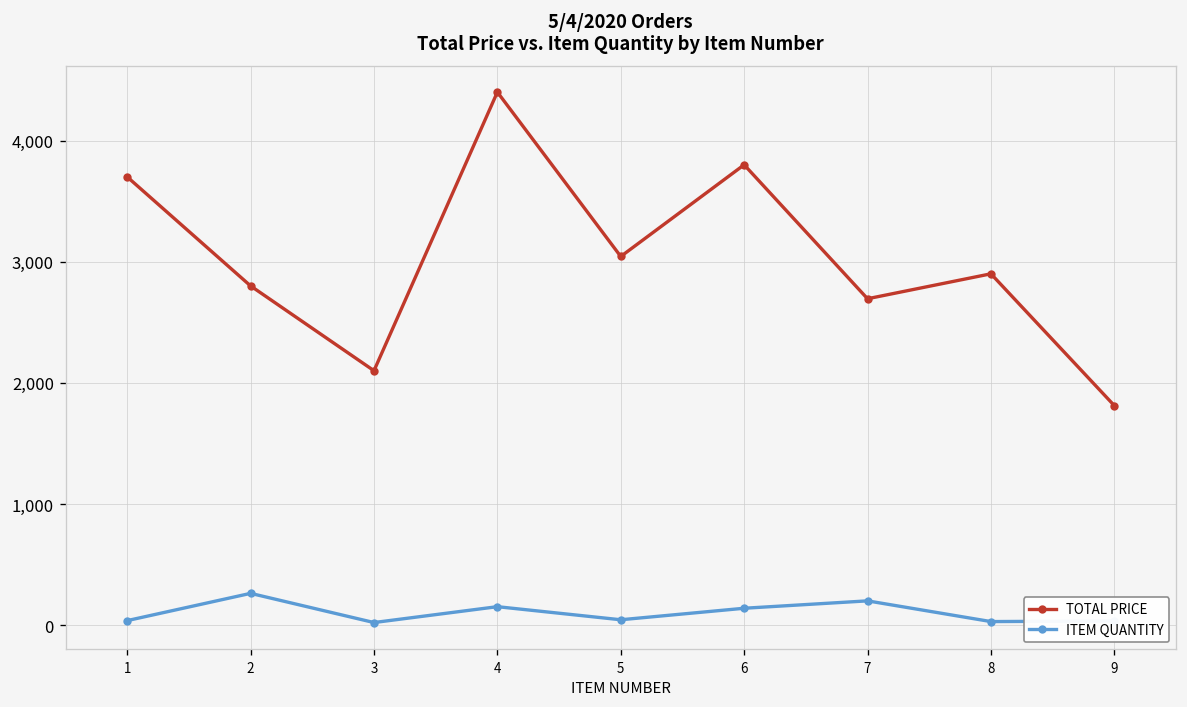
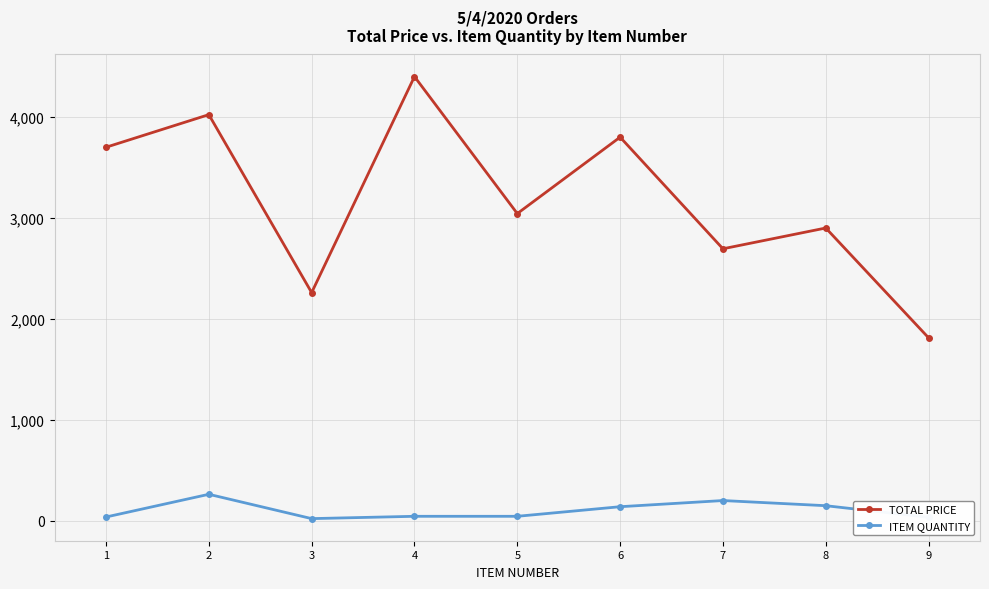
TOTAL PRICE, 2: 2,800 -> 4,020
TOTAL PRICE, 3: 2,100 -> 2,260
ITEM QUANTITY, 4: 150 -> 40
ITEM QUANTITY, 8: 30 -> 150
